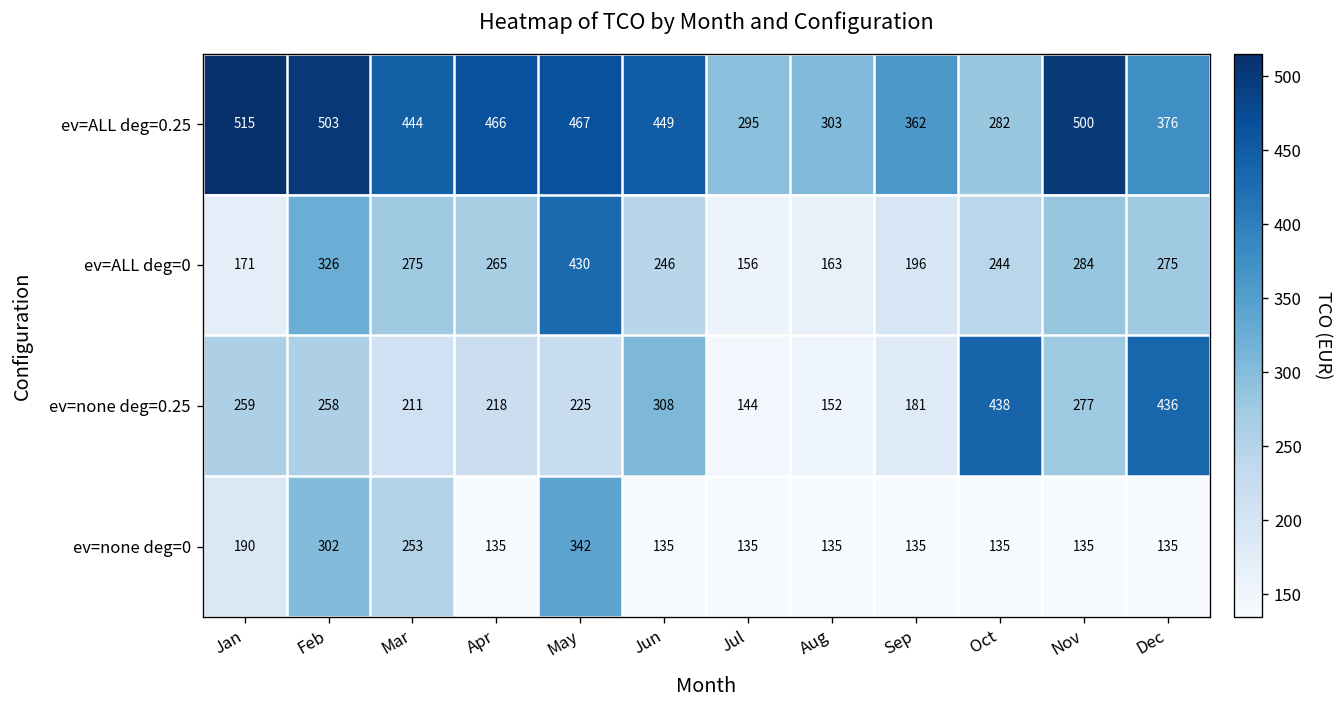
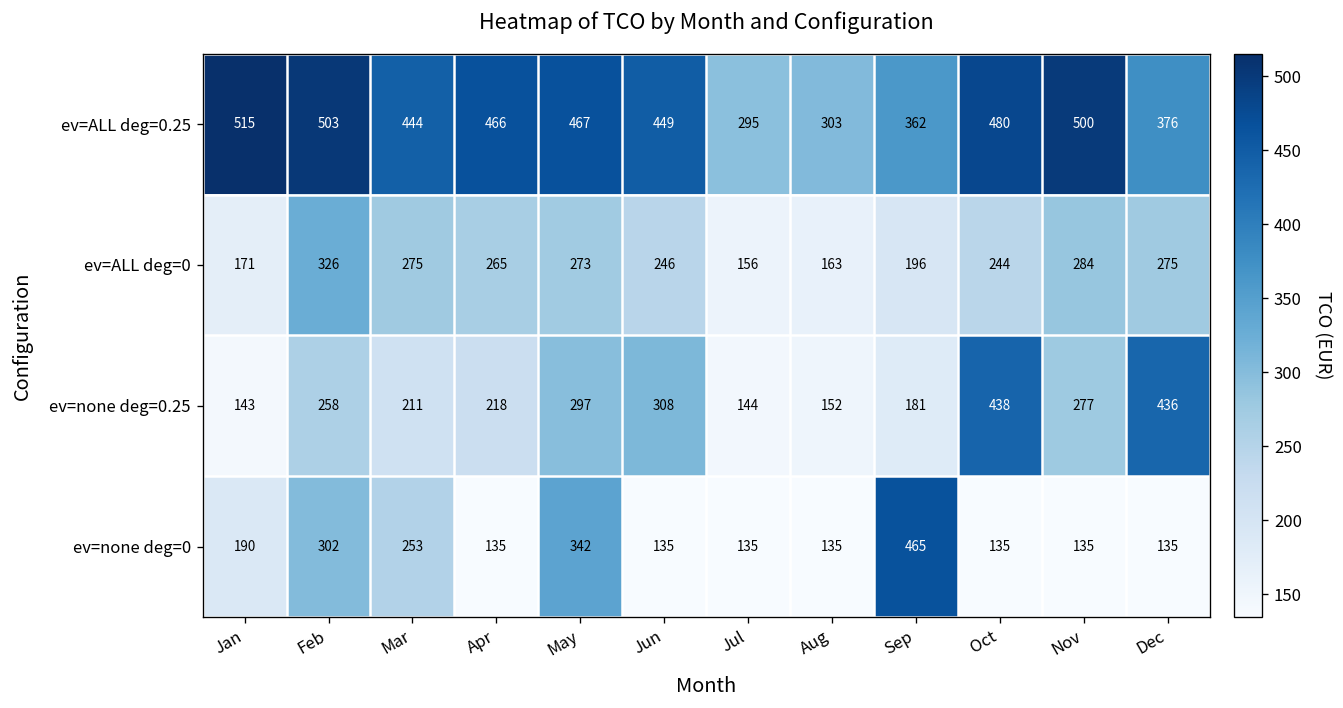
ev=ALL deg=0.25, Oct: 282 -> 480
ev=ALL deg=0, May: 430 -> 273
ev=none deg=0.25, Jan: 259 -> 143
ev=none deg=0.25, May: 225 -> 297
ev=none deg=0, Sep: 135 -> 465
